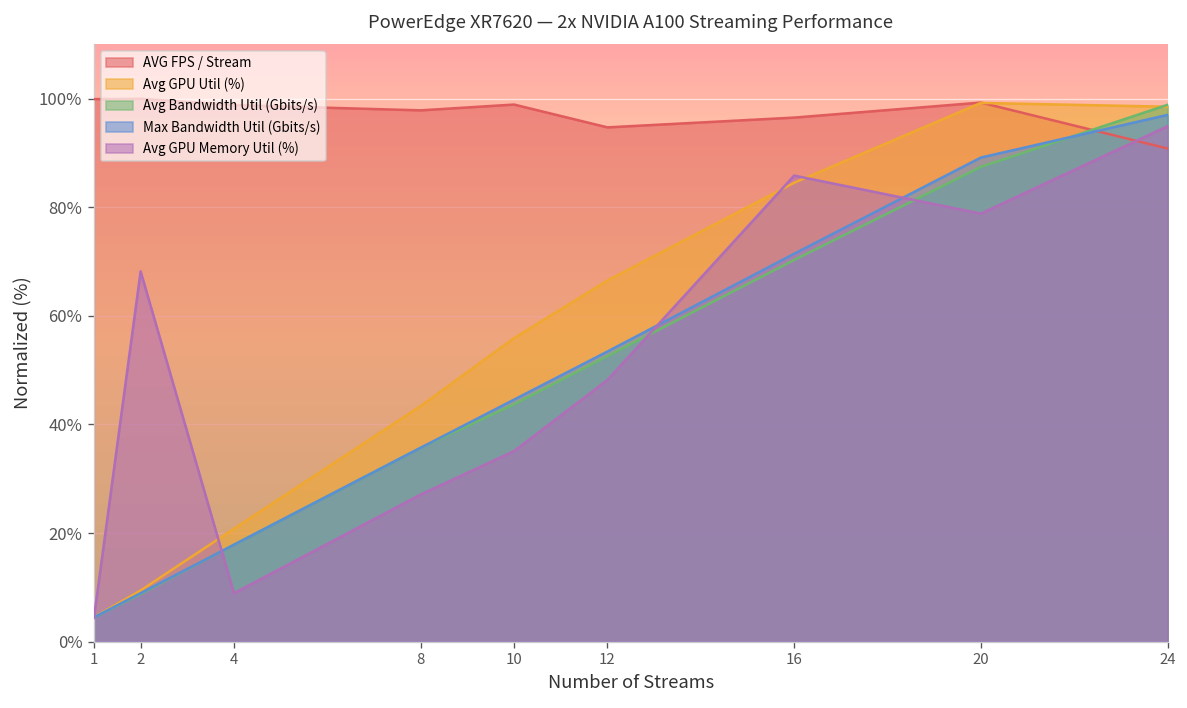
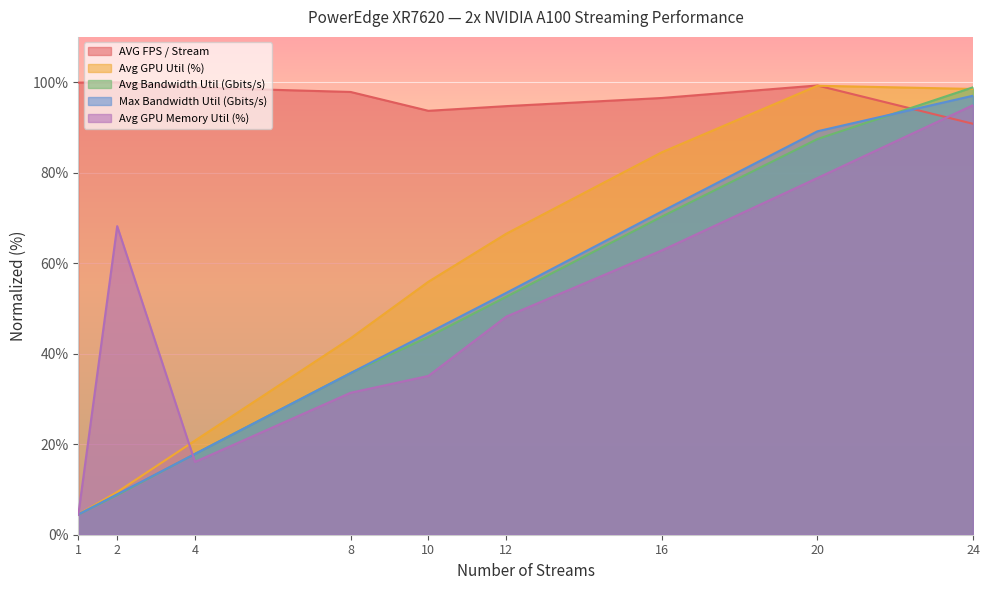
Avg GPU Memory Util (%), 4: 9% -> 16%
Avg GPU Memory Util (%), 8: 27% -> 31%
AVG FPS / Stream, 10: 99% -> 94%
Avg GPU Memory Util (%), 16: 86% -> 63%
